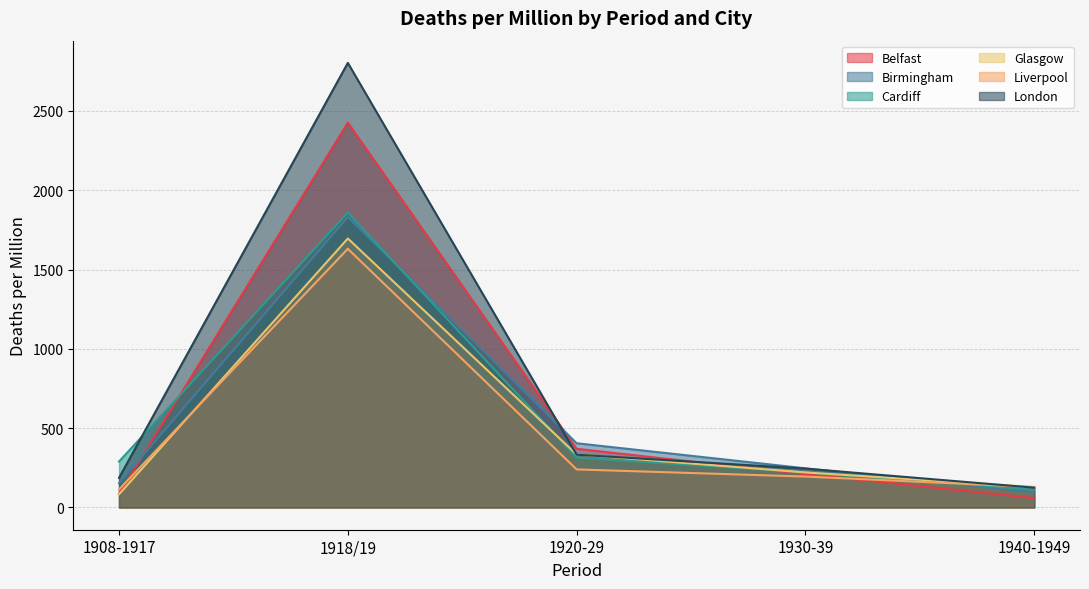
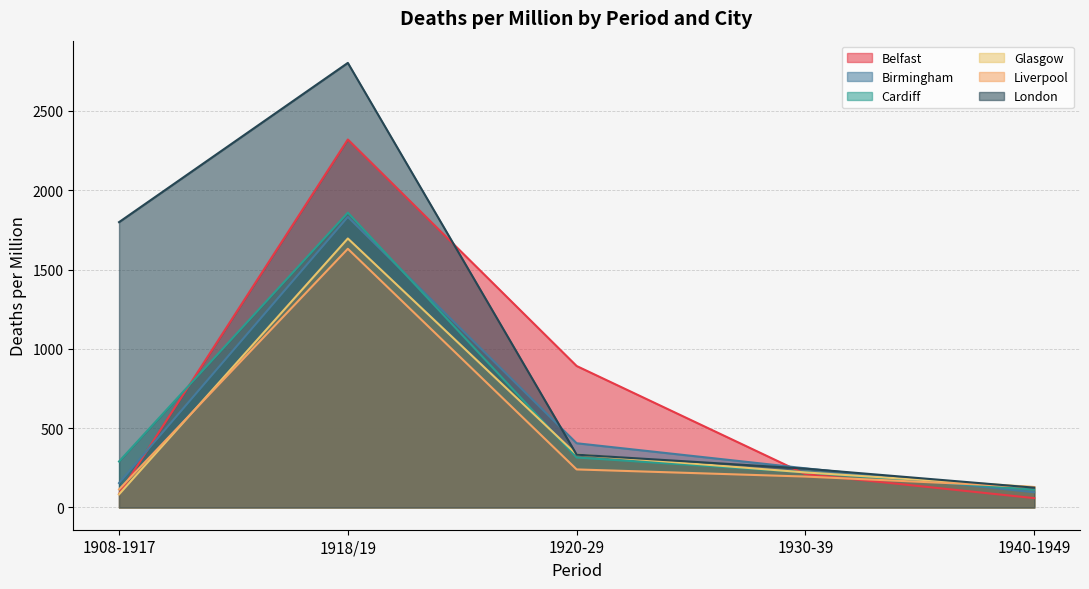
London, 1908-1917: 190 -> 1800
Belfast, 1918/19: 2430 -> 2320
Belfast, 1920-29: 370 -> 890
